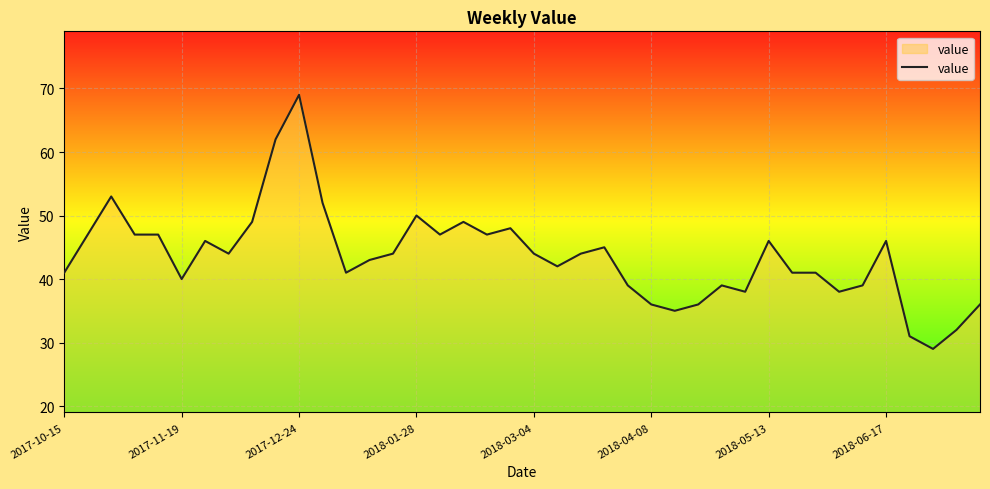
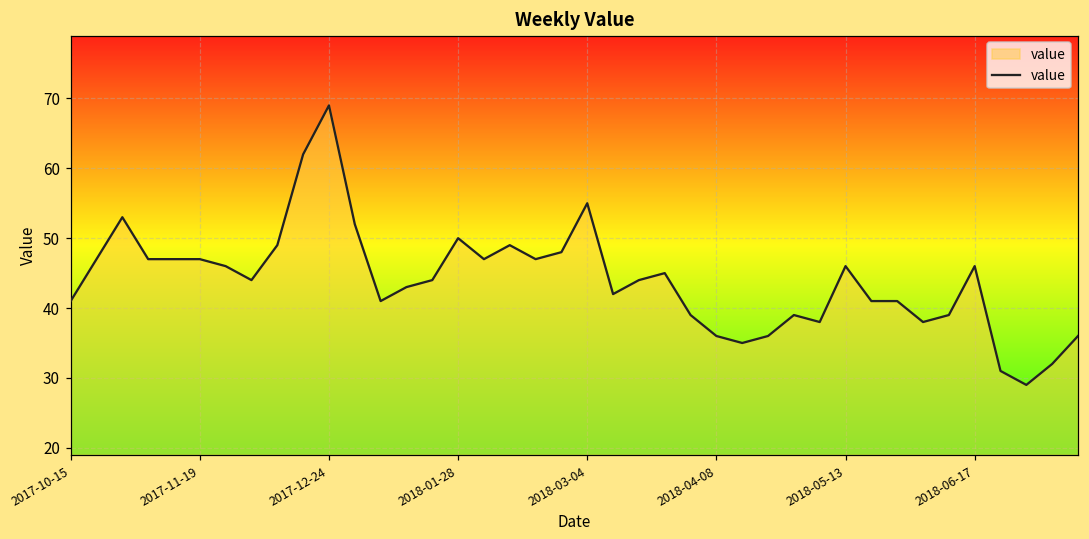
2017-11-19: 40 -> 47
2018-03-04: 44 -> 55
